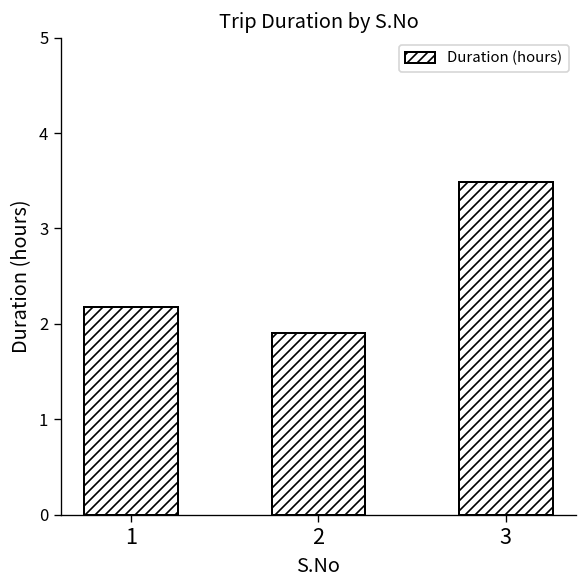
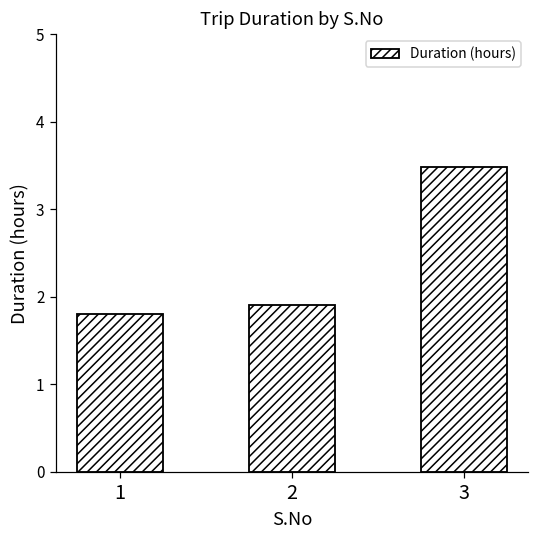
1: 2.2 -> 1.8
